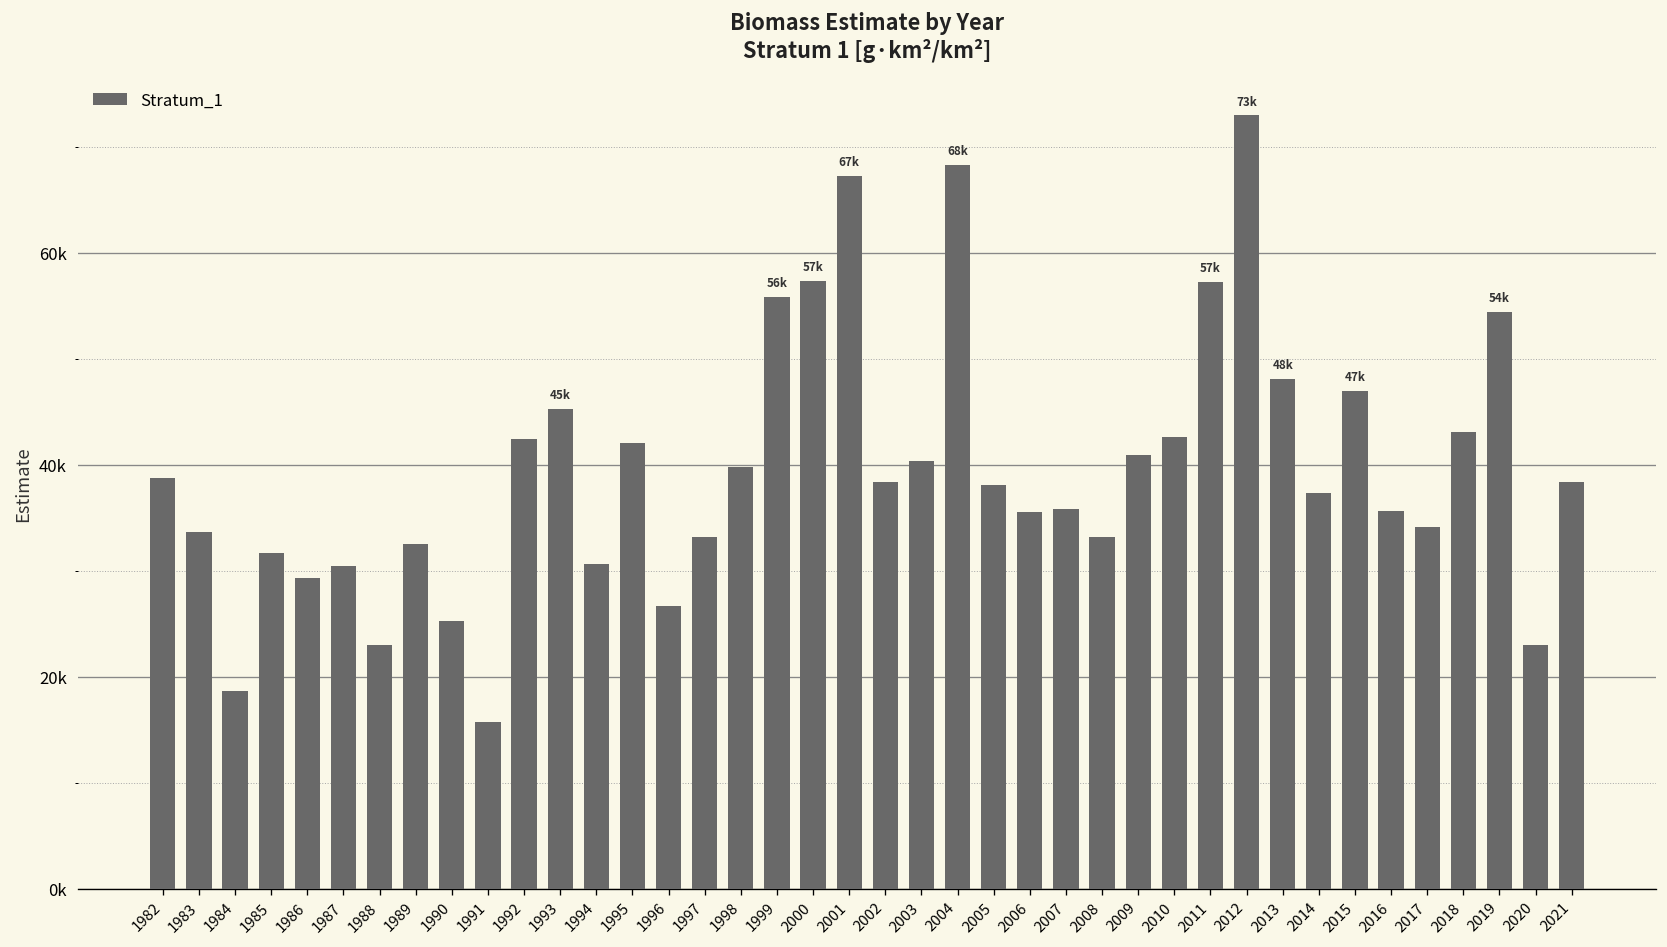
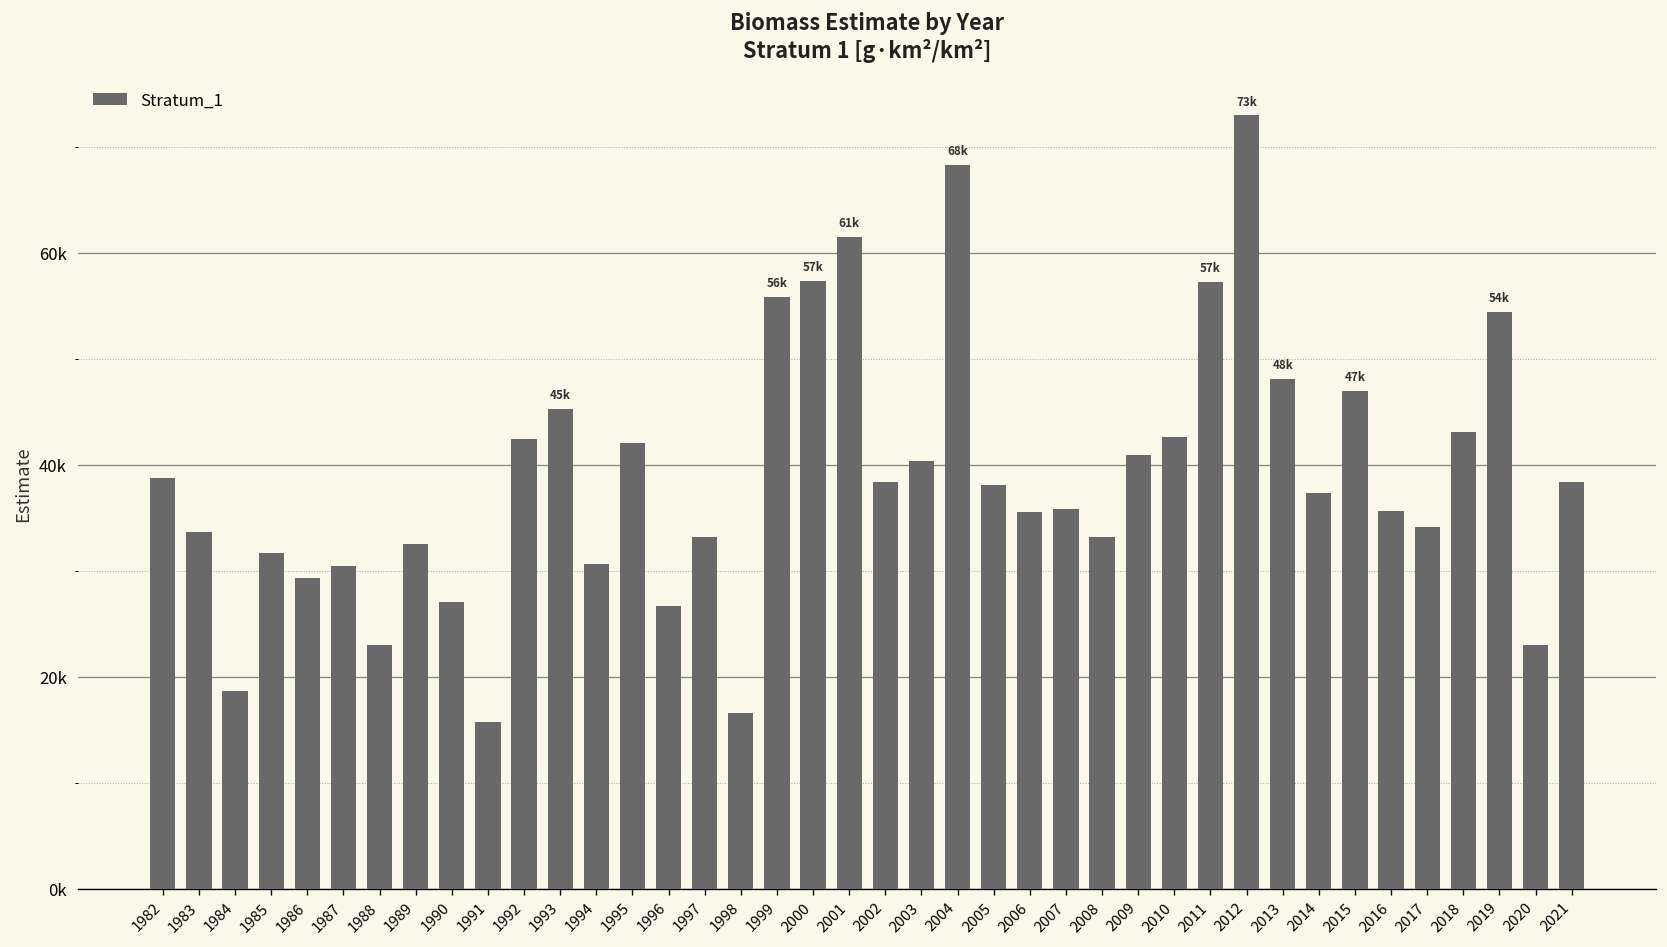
1990: 25000 -> 27000
1998: 40000 -> 17000
2001: 67k -> 61k
